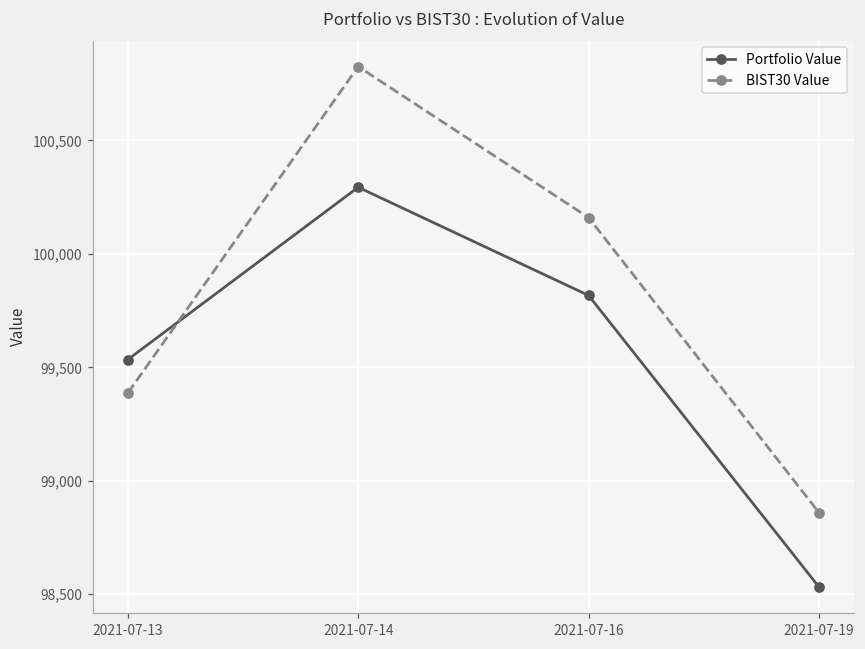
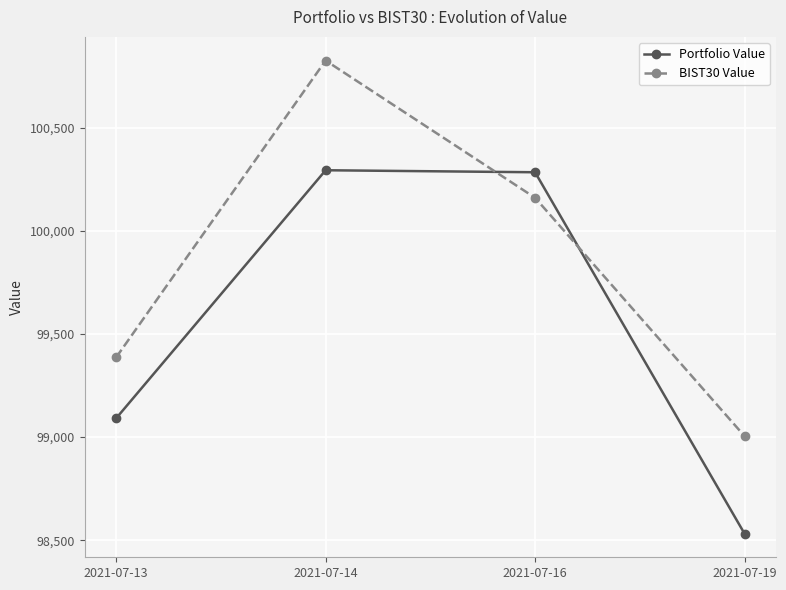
Portfolio Value, 2021-07-13: 99,530 -> 99,090
Portfolio Value, 2021-07-16: 99,820 -> 100,280
BIST30 Value, 2021-07-19: 98,860 -> 99,000
